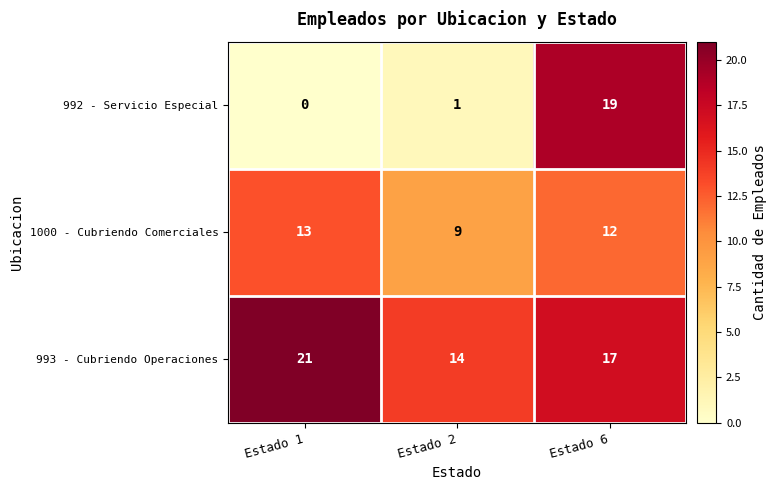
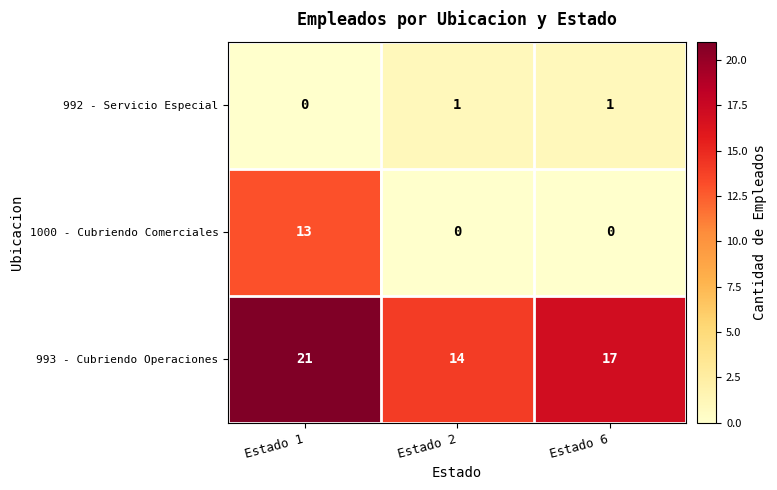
992 - Servicio Especial, Estado 6: 19 -> 1
1000 - Cubriendo Comerciales, Estado 2: 9 -> 0
1000 - Cubriendo Comerciales, Estado 6: 12 -> 0
